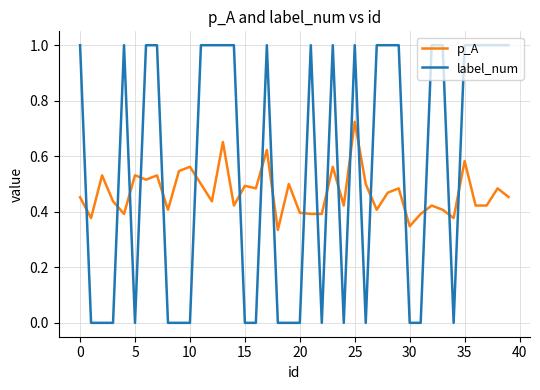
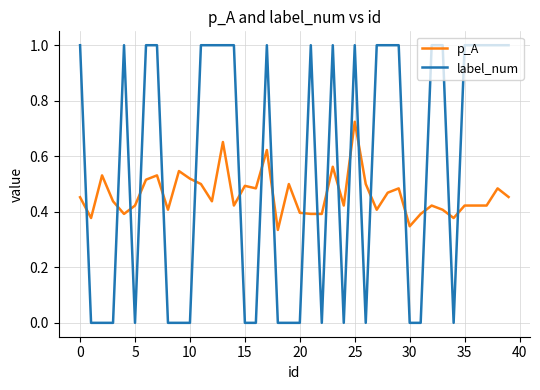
p_A, 5: 0.53 -> 0.42
p_A, 10: 0.56 -> 0.52
p_A, 35: 0.58 -> 0.42
